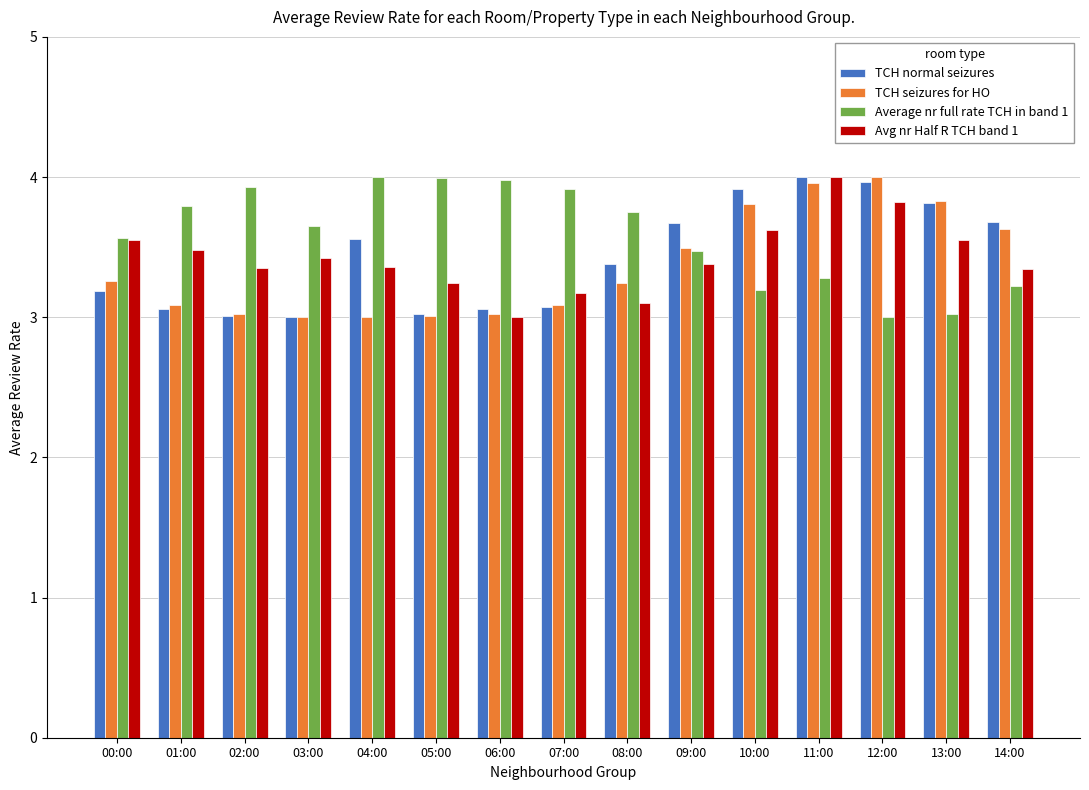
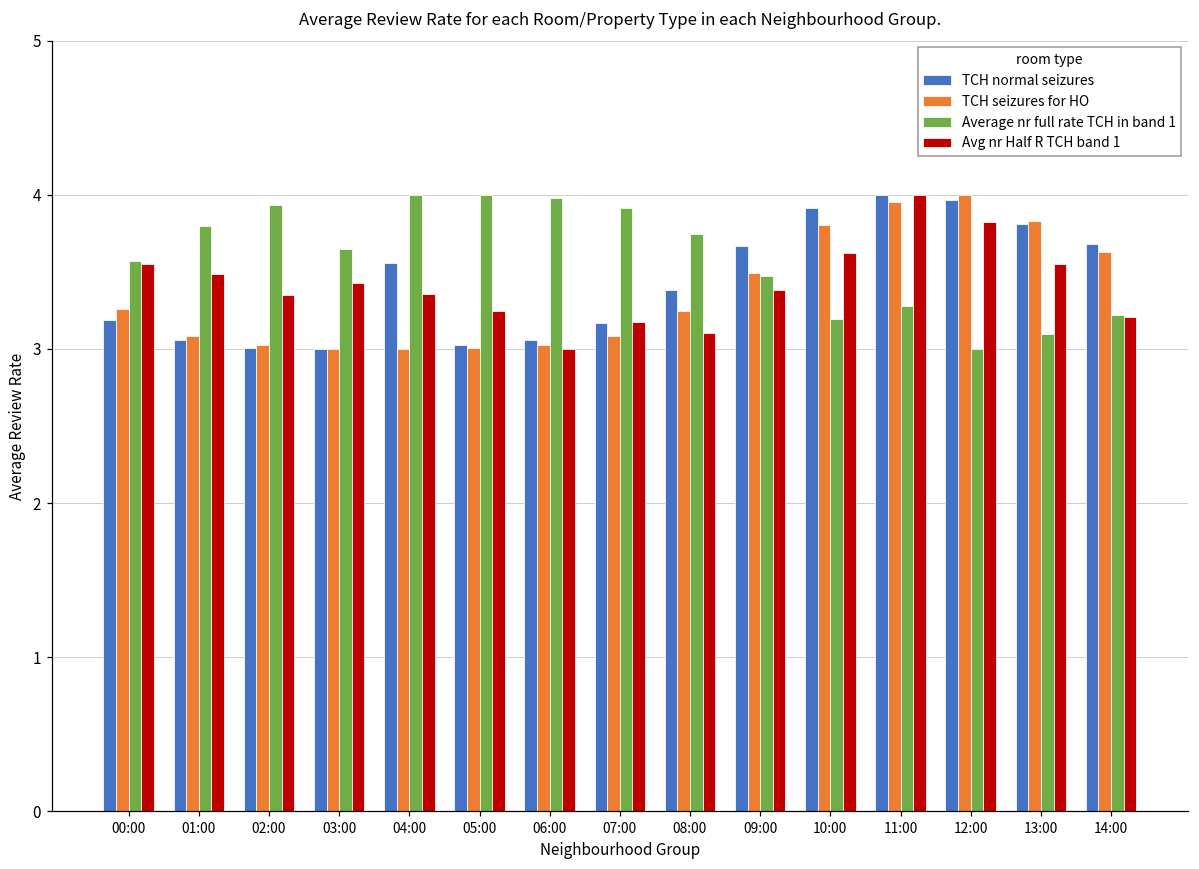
TCH normal seizures, 07:00: 3.07 -> 3.17
Average nr full rate TCH in band 1, 13:00: 3.02 -> 3.10
Avg nr Half R TCH band 1, 14:00: 3.34 -> 3.21
